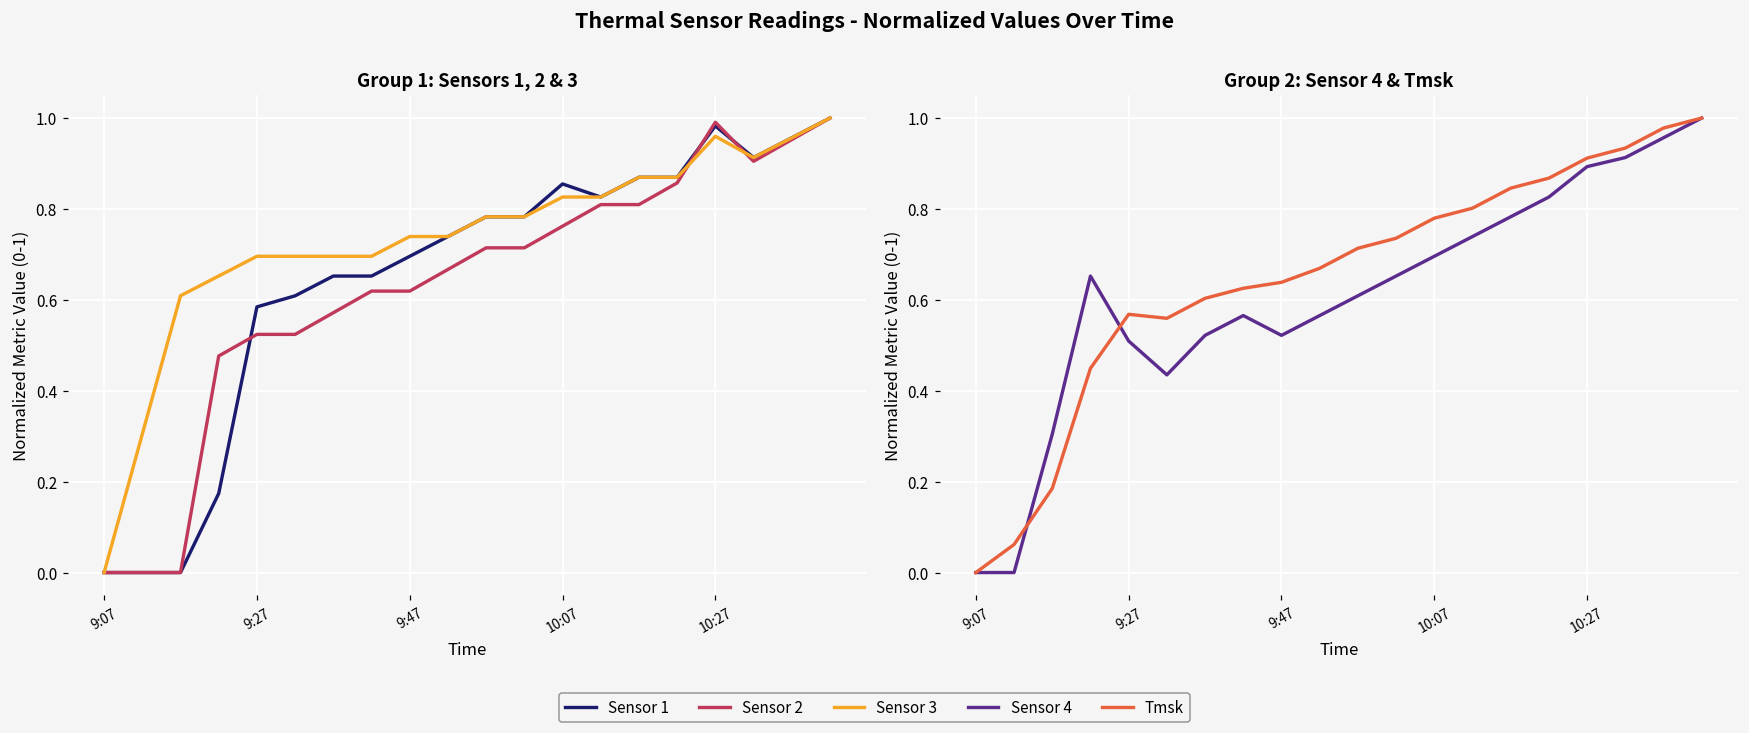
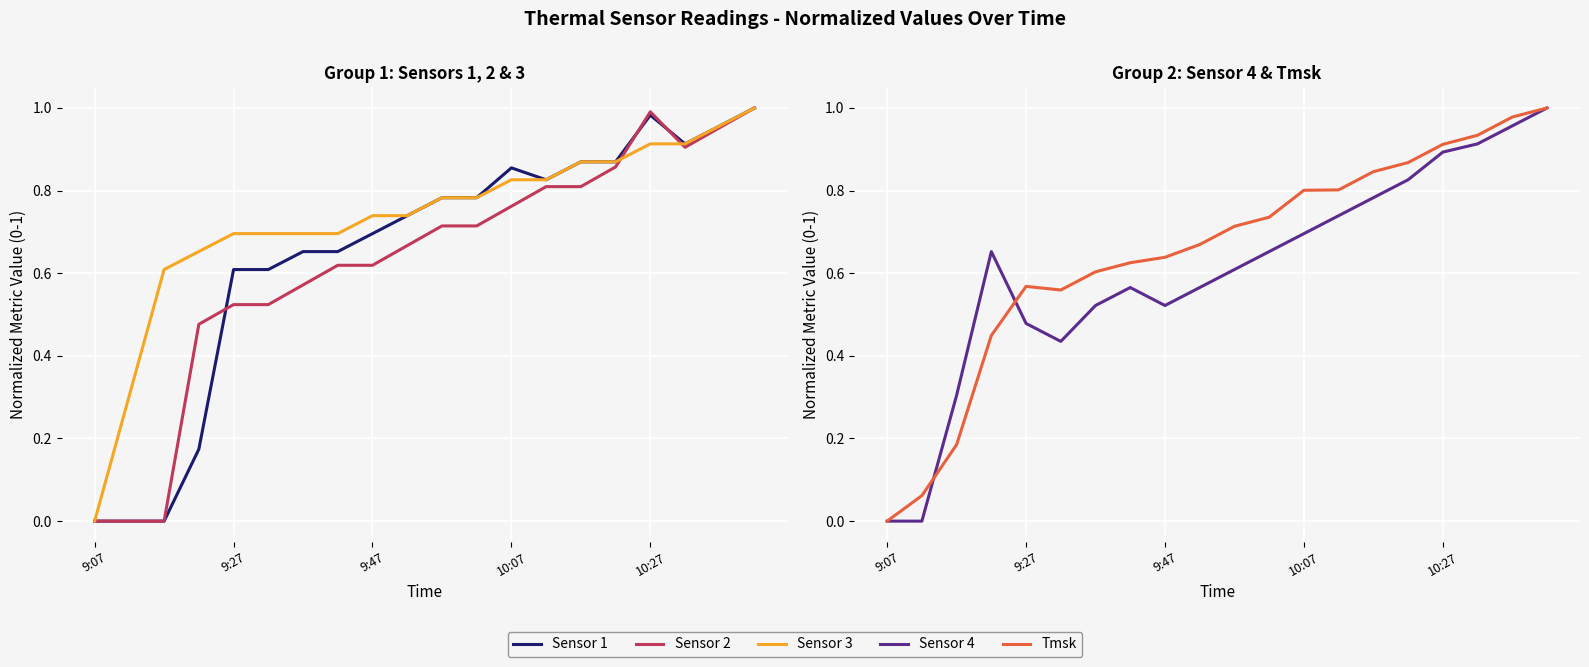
Group 1: Sensors 1, 2 & 3, Sensor 1, 9:27: 0.58 -> 0.61
Group 1: Sensors 1, 2 & 3, Sensor 3, 10:27: 0.96 -> 0.91
Group 2: Sensor 4 & Tmsk, Sensor 4, 9:27: 0.51 -> 0.48
Group 2: Sensor 4 & Tmsk, Tmsk, 10:07: 0.78 -> 0.80
